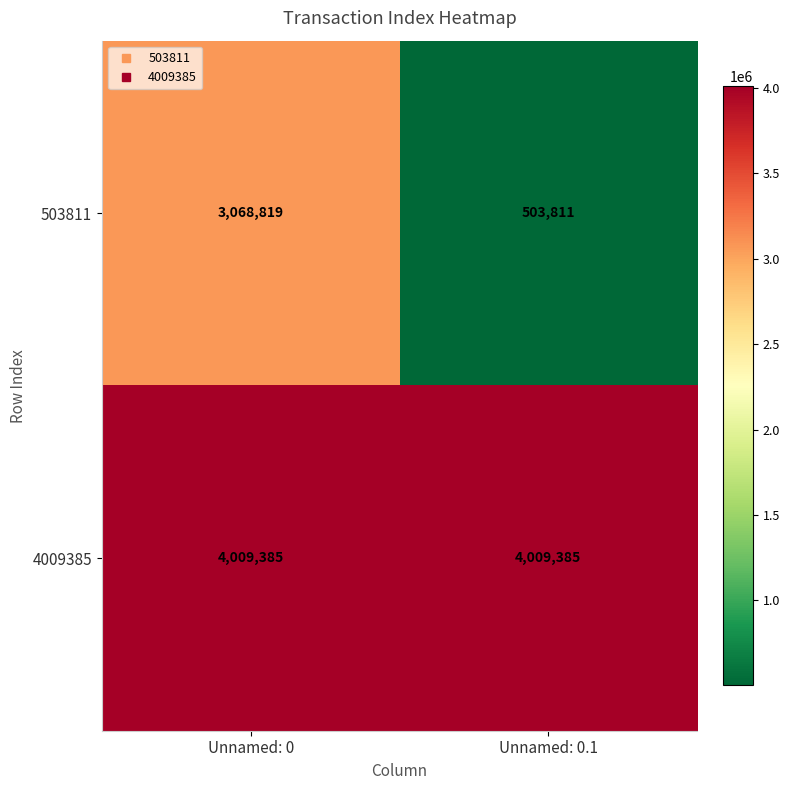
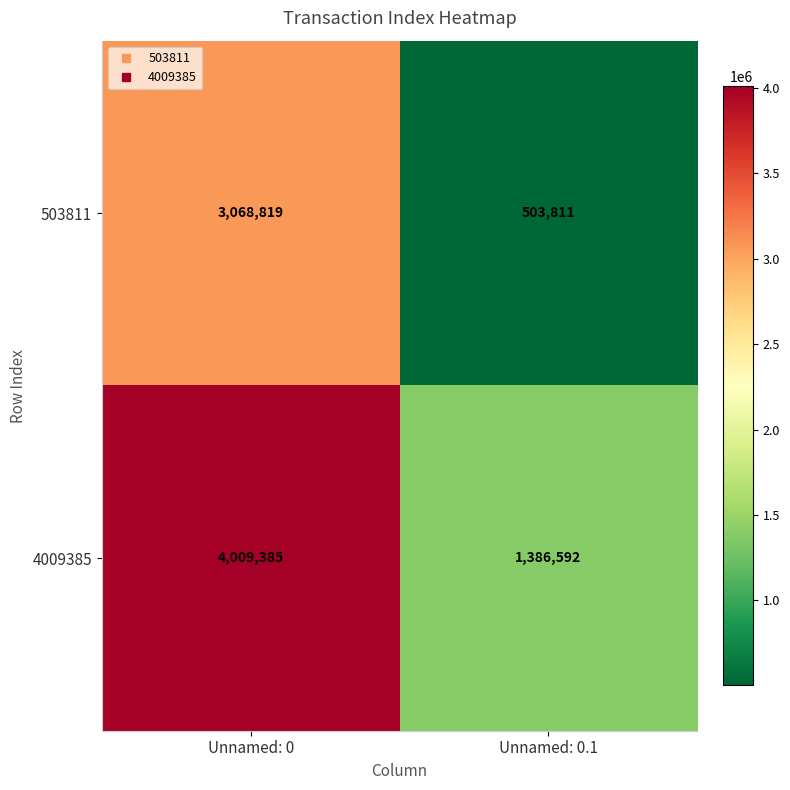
4009385, Unnamed: 0.1: 4,009,385 -> 1,386,592
